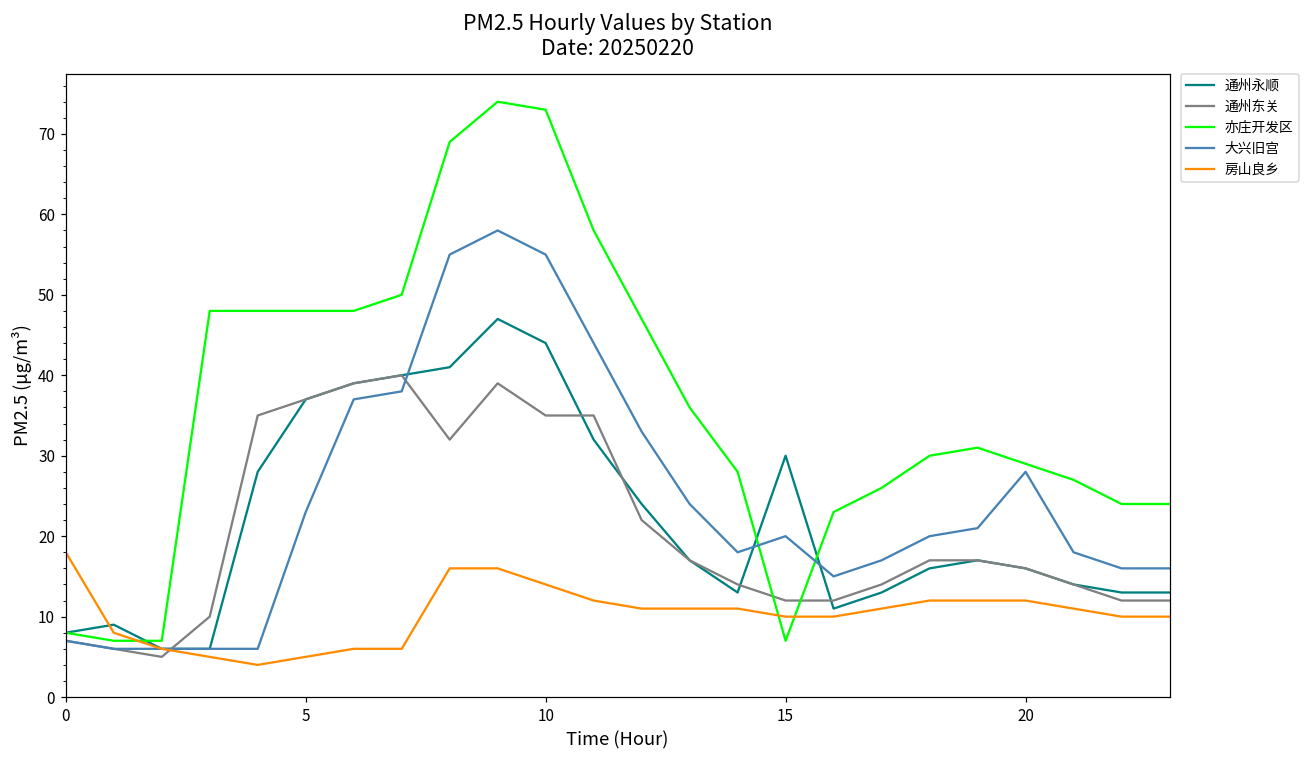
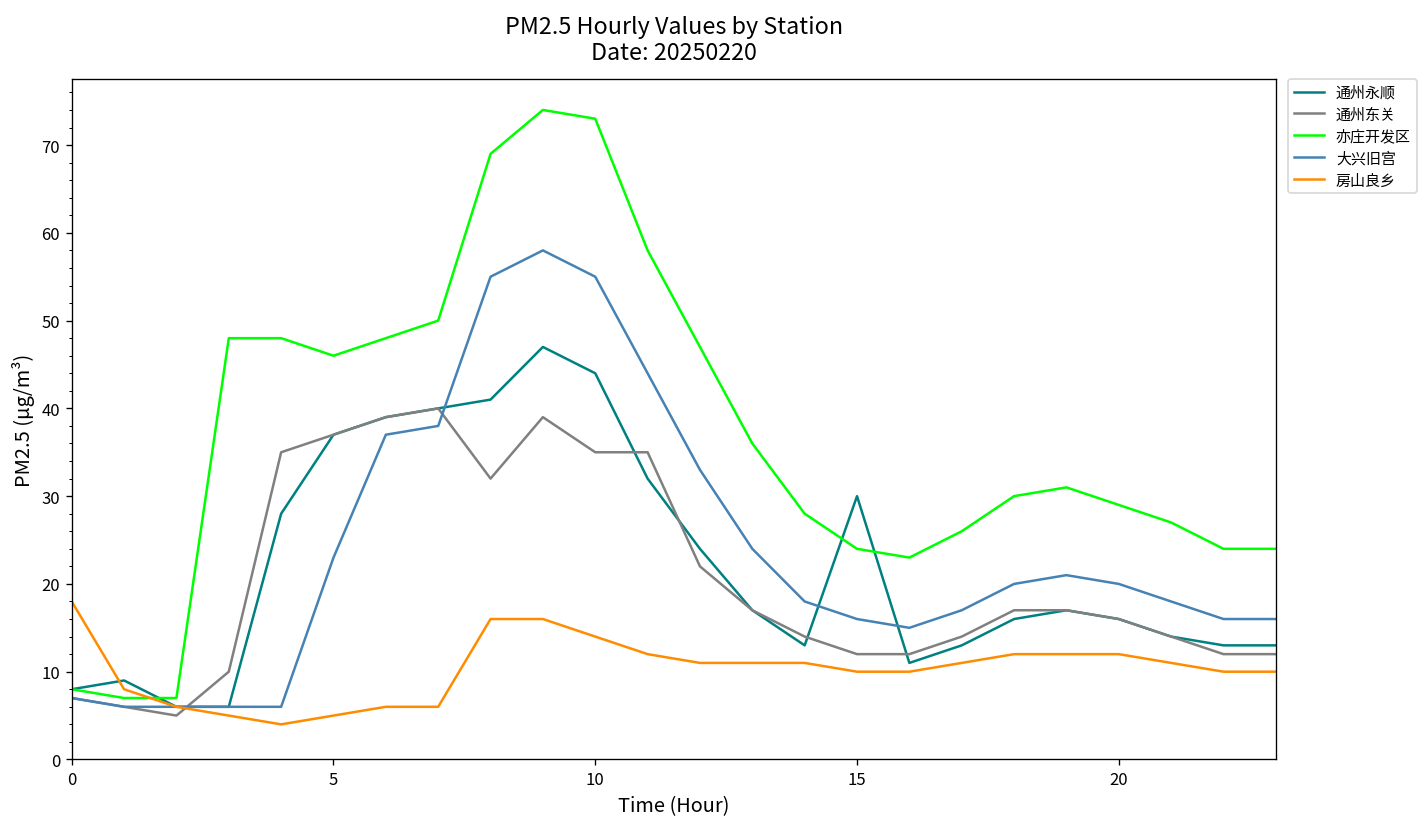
亦庄开发区, 5: 48 -> 46
亦庄开发区, 15: 7 -> 24
大兴旧宫, 15: 20 -> 16
大兴旧宫, 20: 28 -> 20
